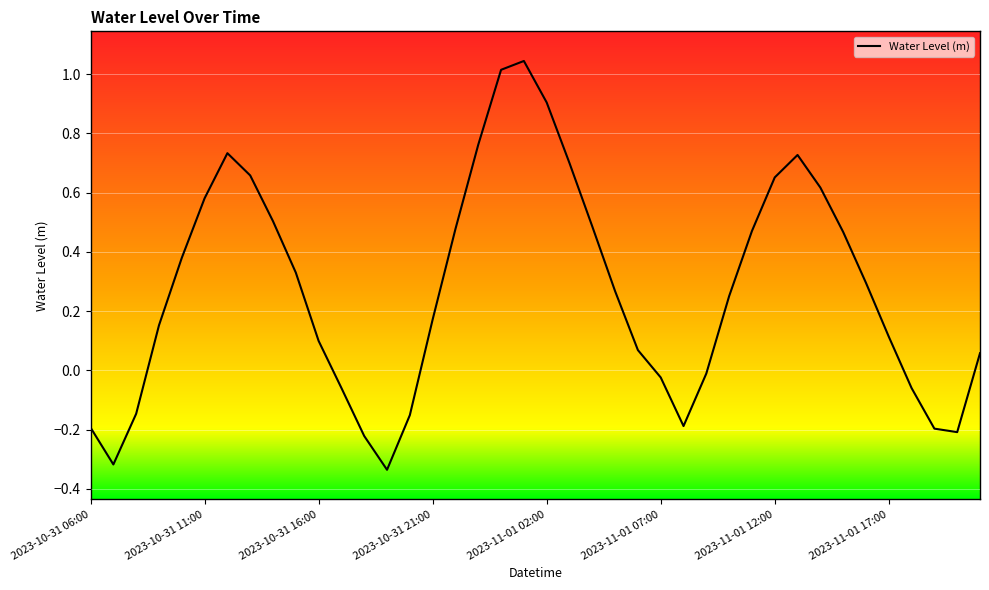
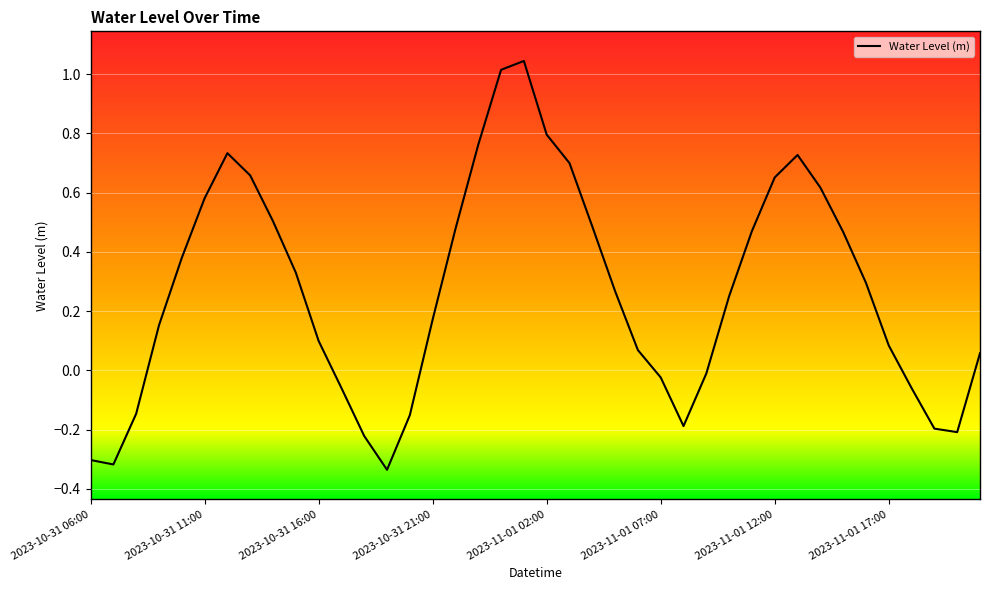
2023-10-31 06:00: -0.19 -> -0.30
2023-11-01 02:00: 0.90 -> 0.80
2023-11-01 17:00: 0.11 -> 0.08
